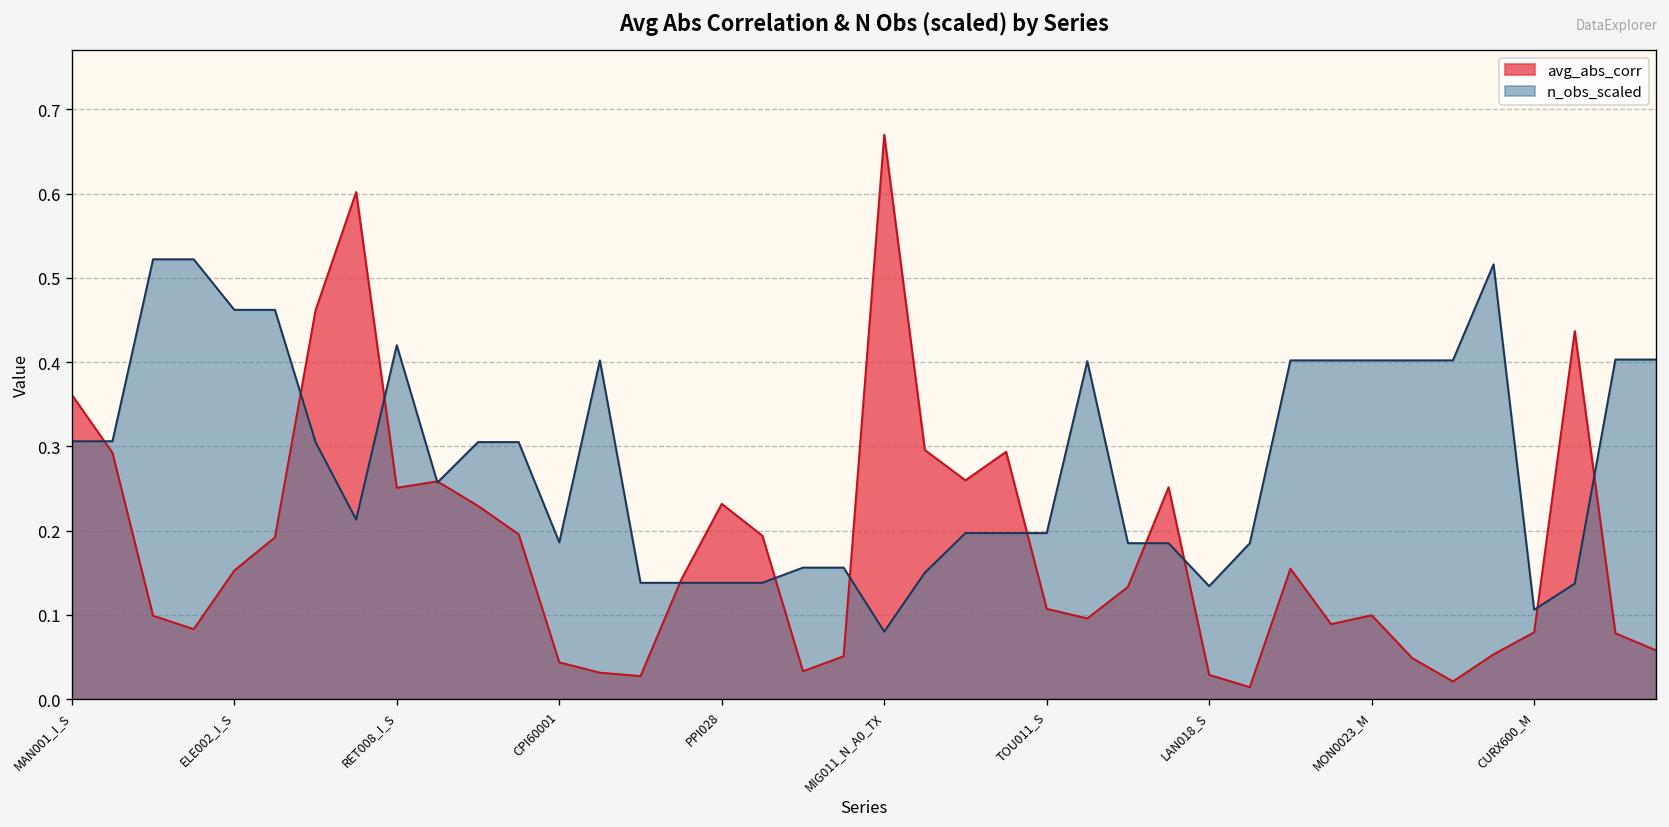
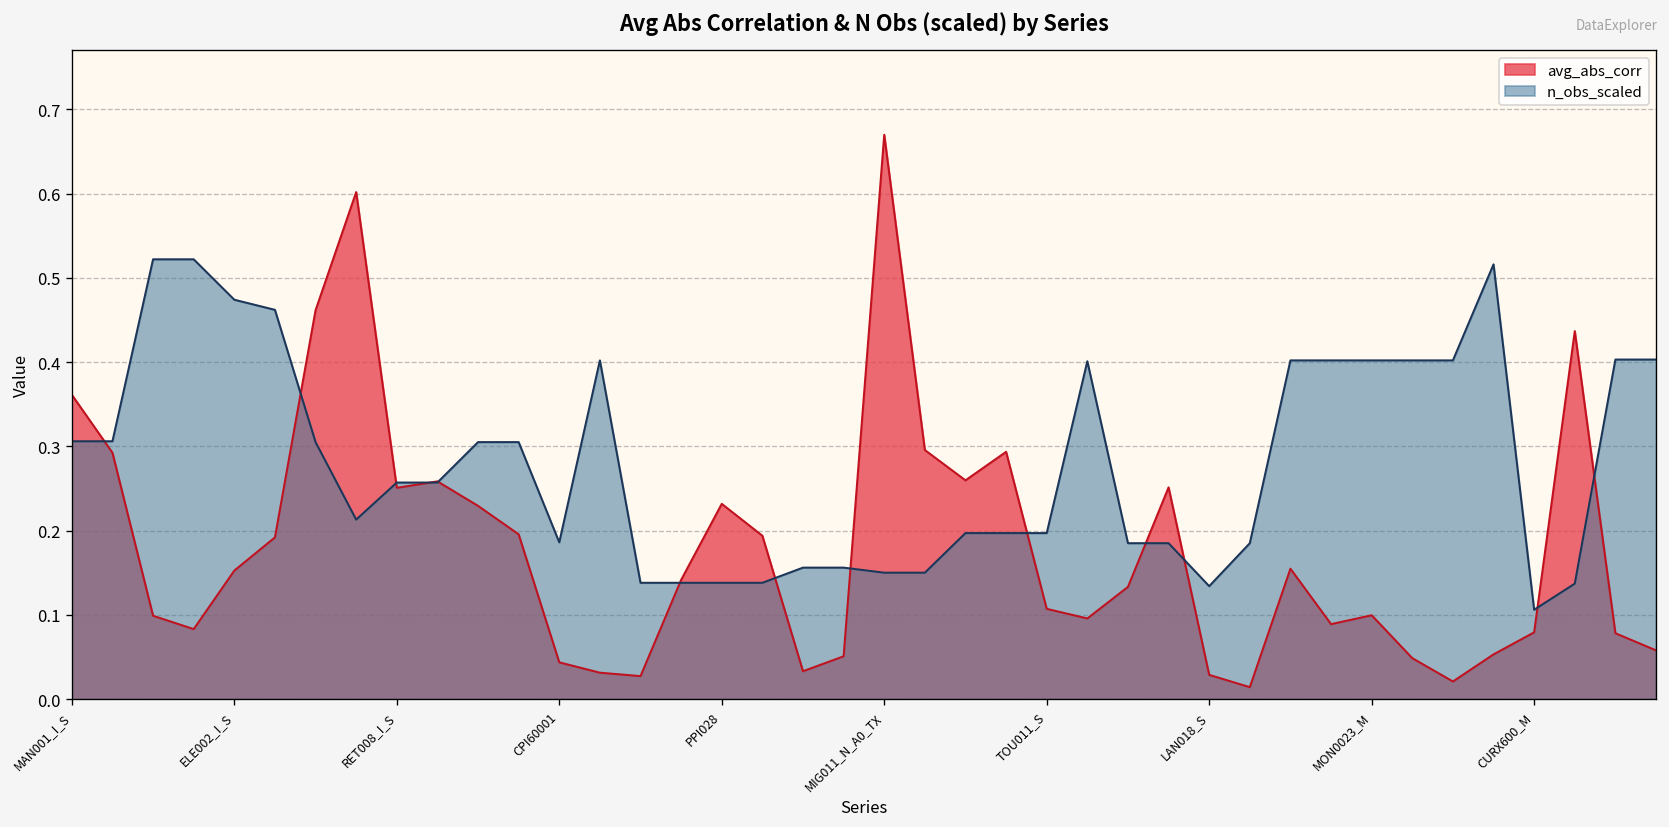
n_obs_scaled, ELE002_I_S: 0.46 -> 0.47
n_obs_scaled, RET008_I_S: 0.42 -> 0.26
n_obs_scaled, MIG011_N_A0_TX: 0.08 -> 0.15
